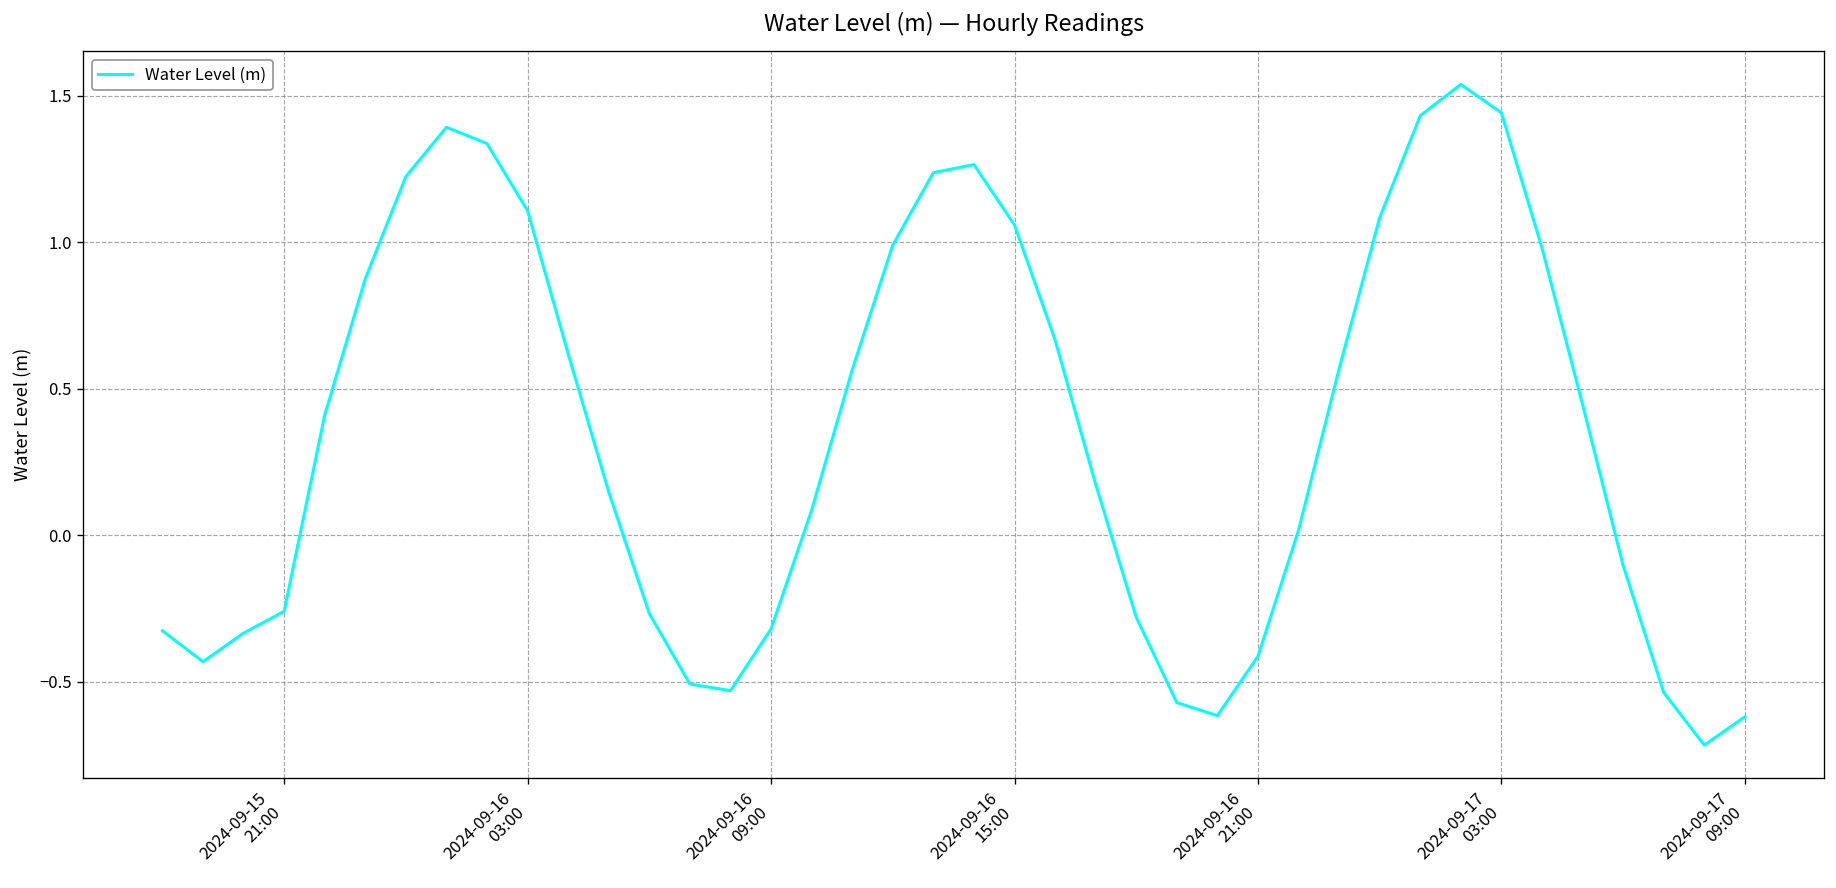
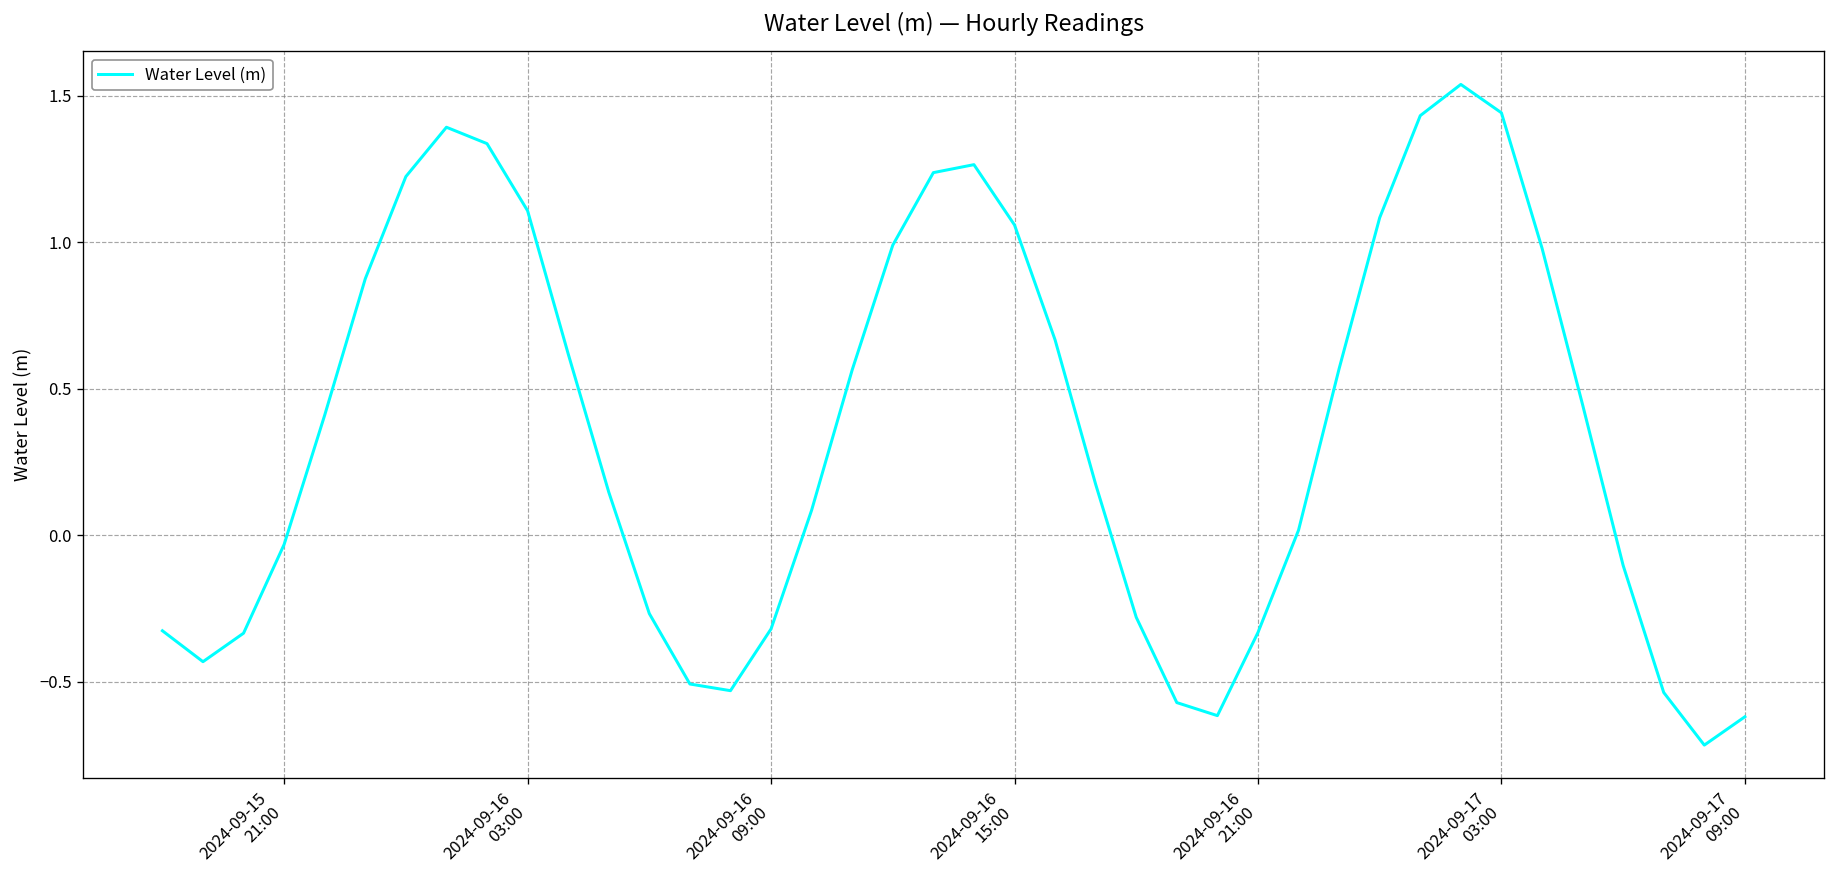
2024-09-15 21:00: -0.26 -> -0.03
2024-09-16 21:00: -0.41 -> -0.33
